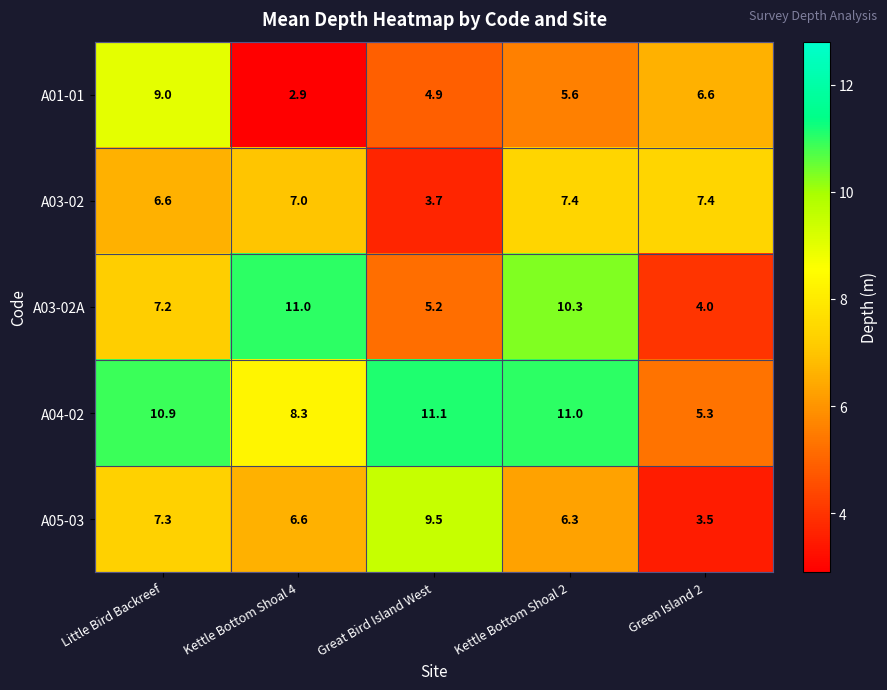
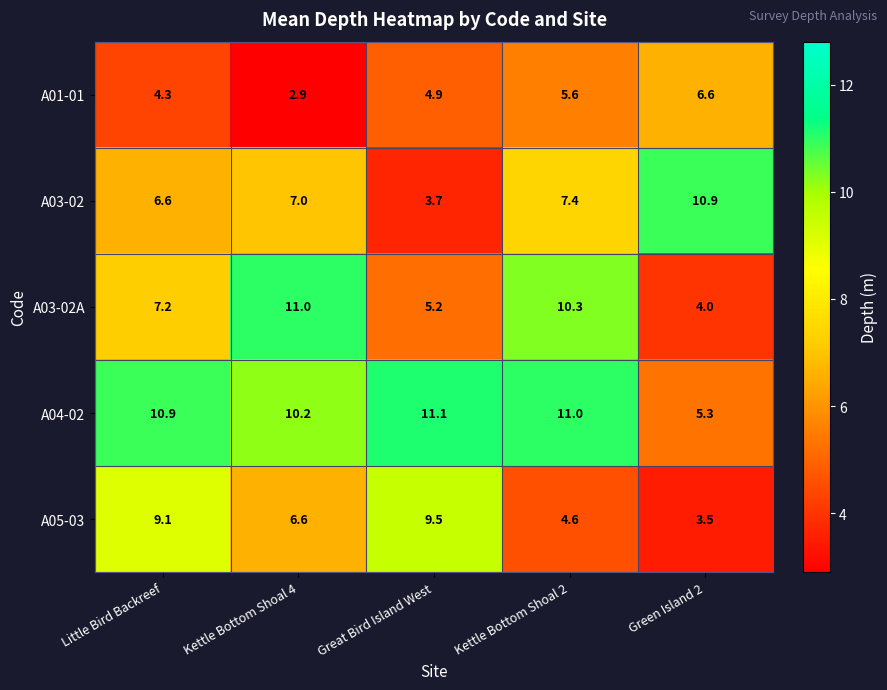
A01-01, Little Bird Backreef: 9.0 -> 4.3
A03-02, Green Island 2: 7.4 -> 10.9
A04-02, Kettle Bottom Shoal 4: 8.3 -> 10.2
A05-03, Little Bird Backreef: 7.3 -> 9.1
A05-03, Kettle Bottom Shoal 2: 6.3 -> 4.6
